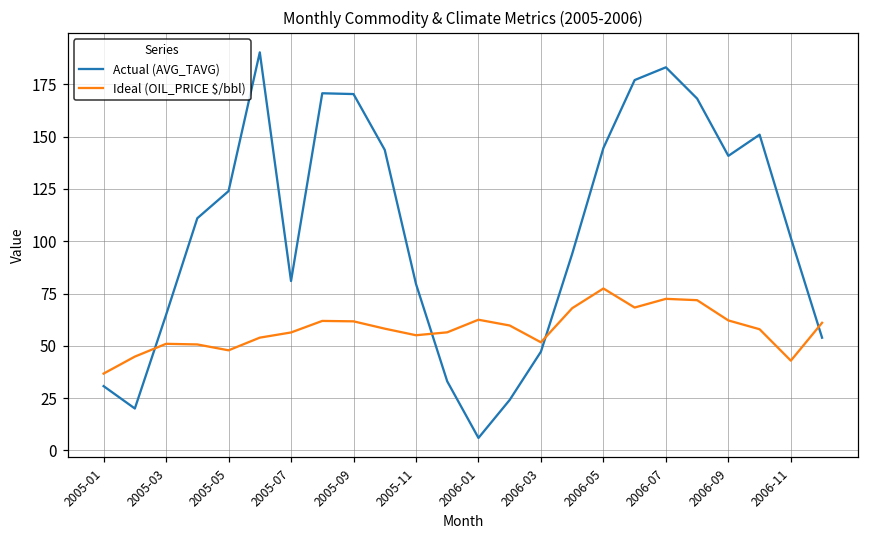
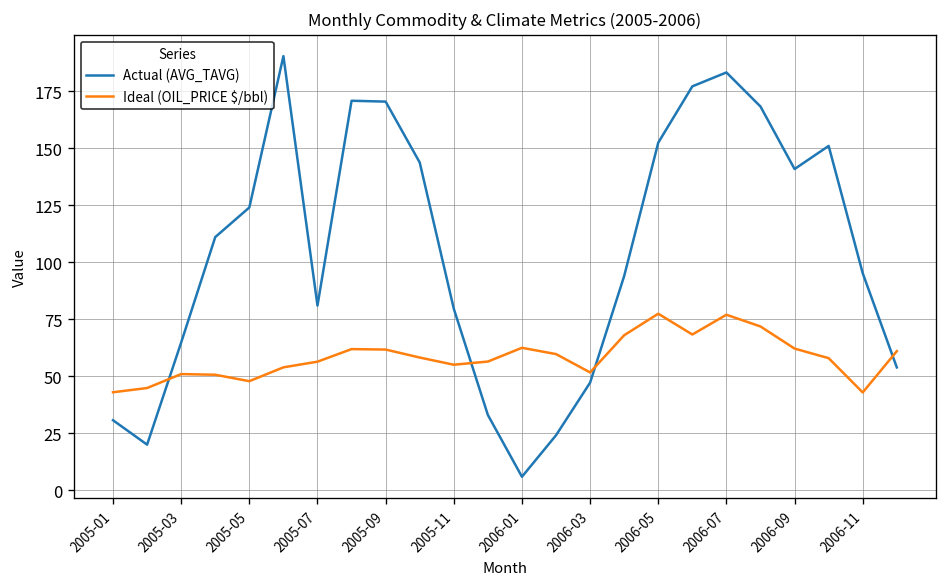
Ideal (OIL_PRICE $/bbl), 2005-01: 37 -> 43
Actual (AVG_TAVG), 2006-05: 145 -> 152
Ideal (OIL_PRICE $/bbl), 2006-07: 72 -> 77
Actual (AVG_TAVG), 2006-11: 102 -> 95
